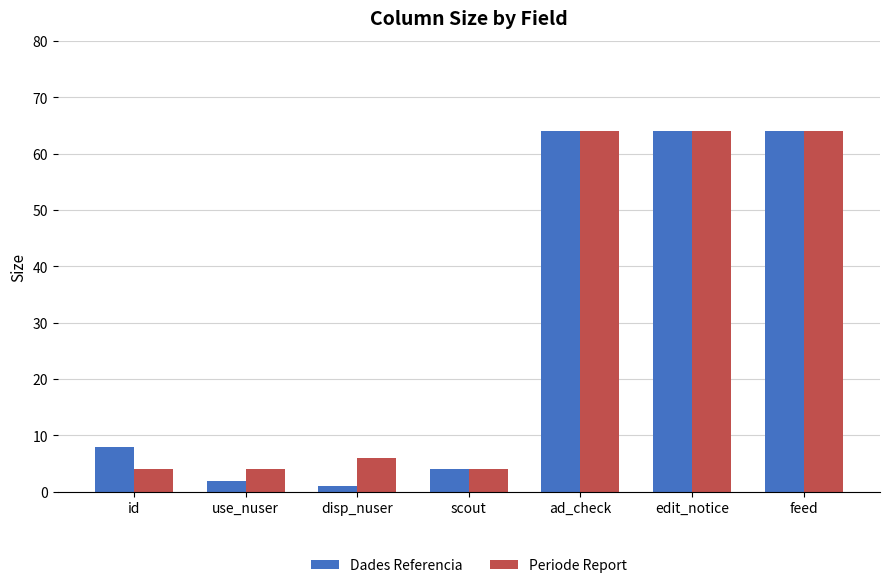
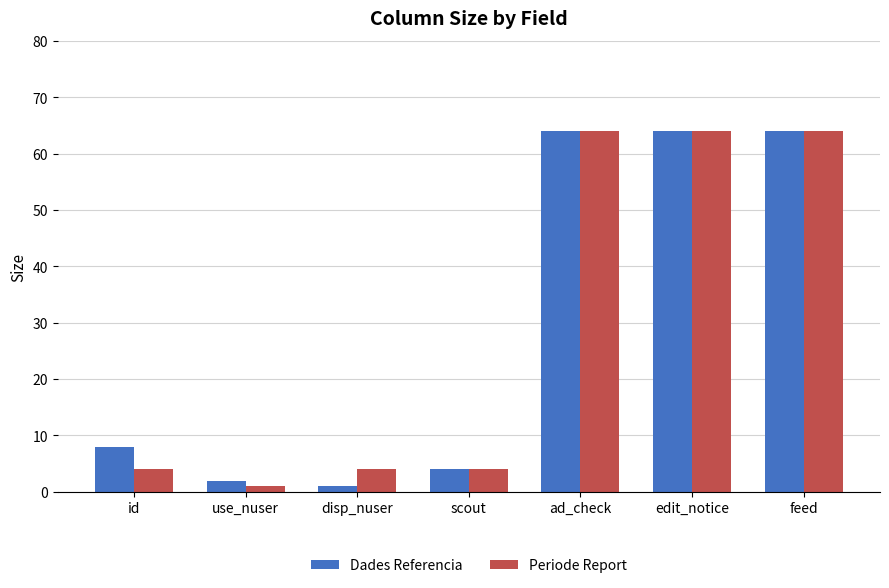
Periode Report, use_nuser: 4 -> 1
Periode Report, disp_nuser: 6 -> 4
